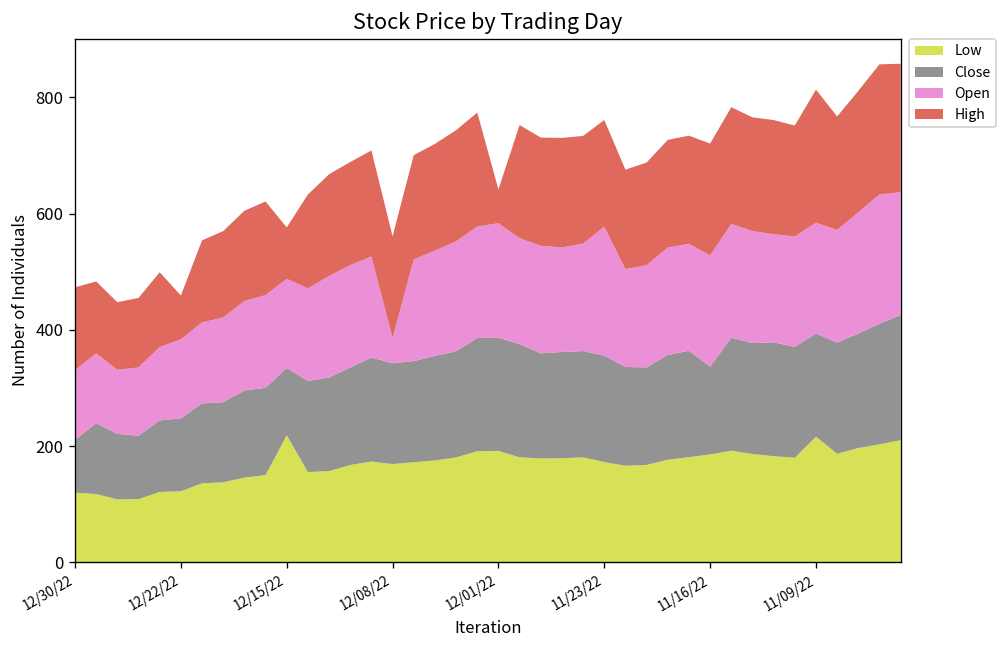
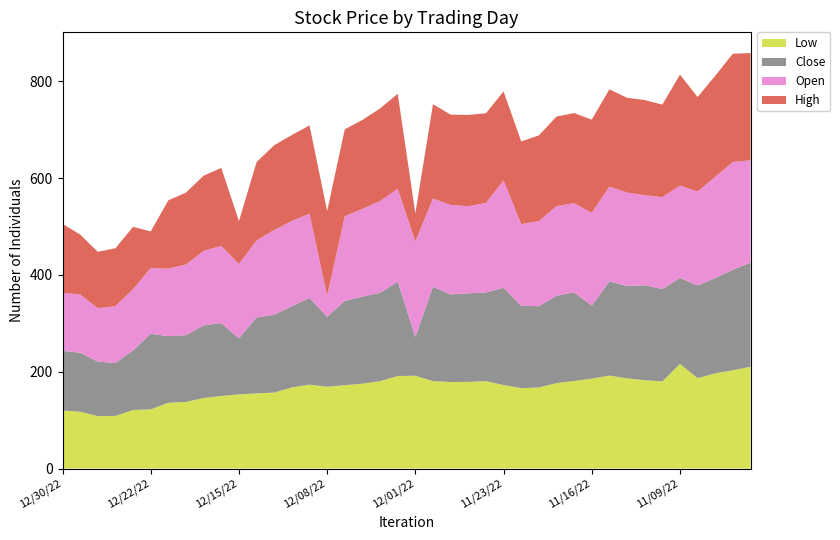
Close, 12/30/22: 90 -> 120
Close, 12/22/22: 130 -> 160
Low, 12/15/22: 220 -> 150
Close, 12/08/22: 170 -> 140
Close, 12/01/22: 190 -> 80
Close, 11/23/22: 180 -> 200
